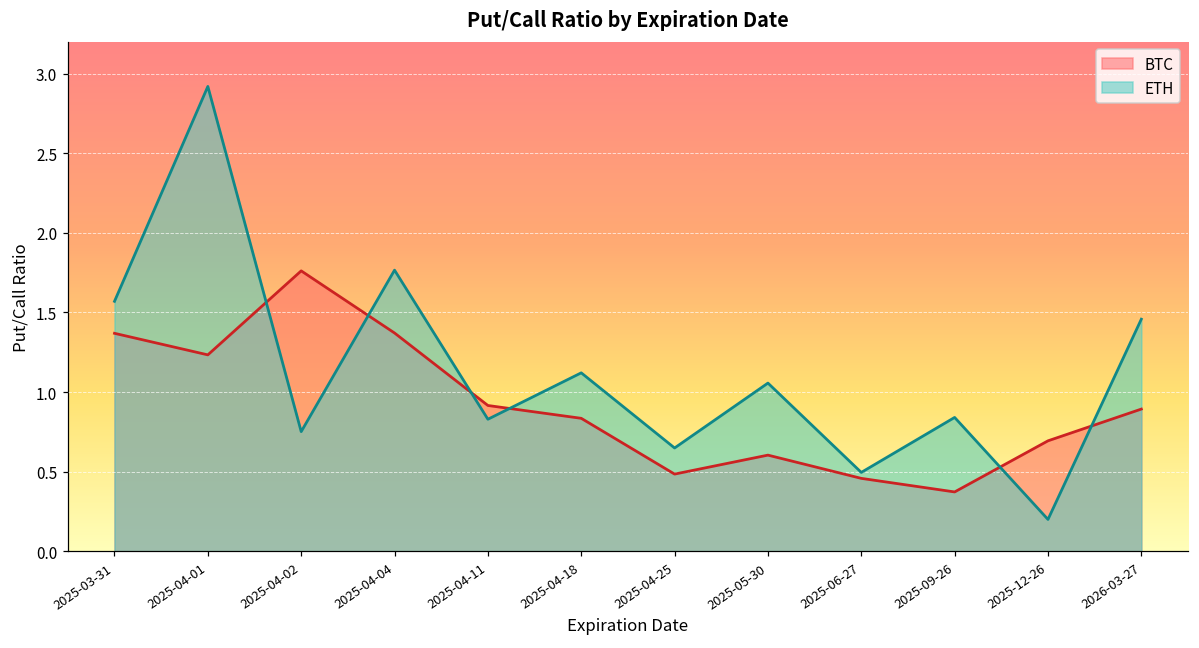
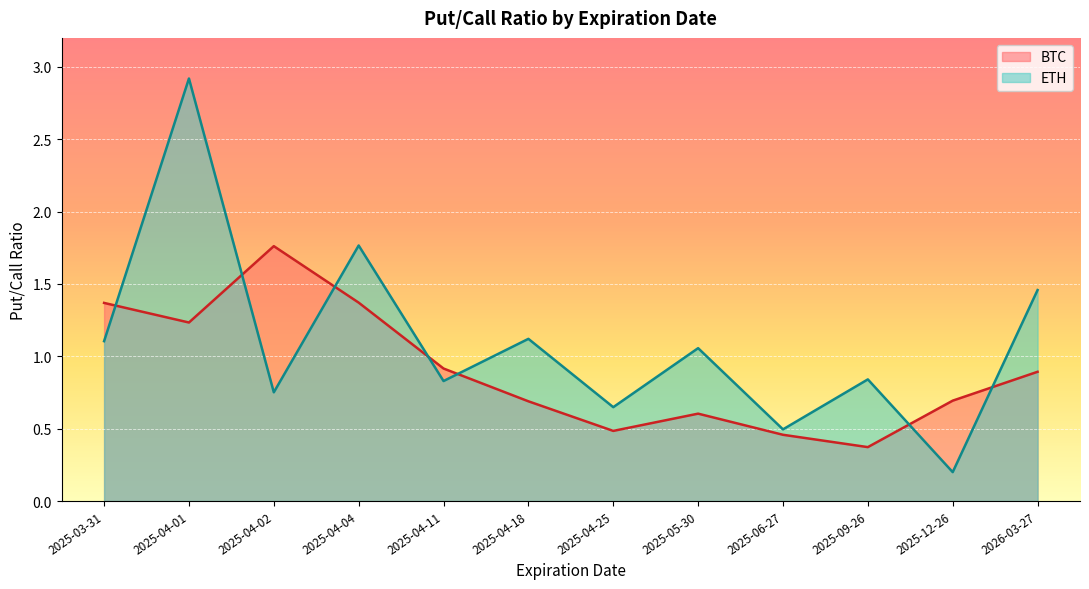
ETH, 2025-03-31: 1.57 -> 1.10
BTC, 2025-04-18: 0.83 -> 0.69
